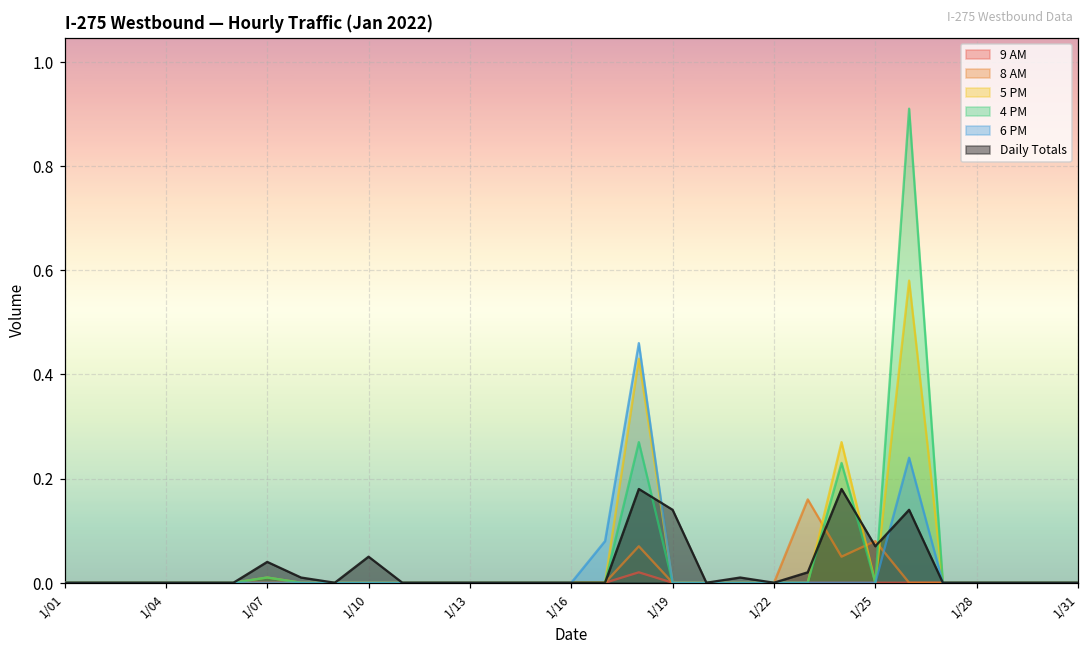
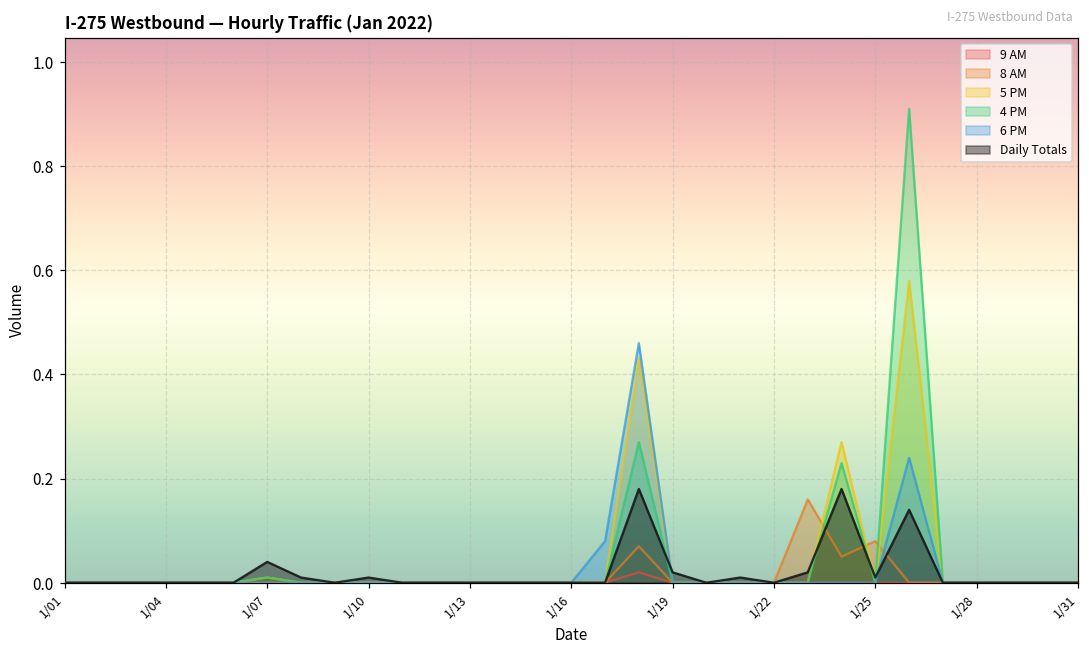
Daily Totals, 1/10: 0.05 -> 0.01
Daily Totals, 1/19: 0.14 -> 0.02
Daily Totals, 1/25: 0.07 -> 0.01
